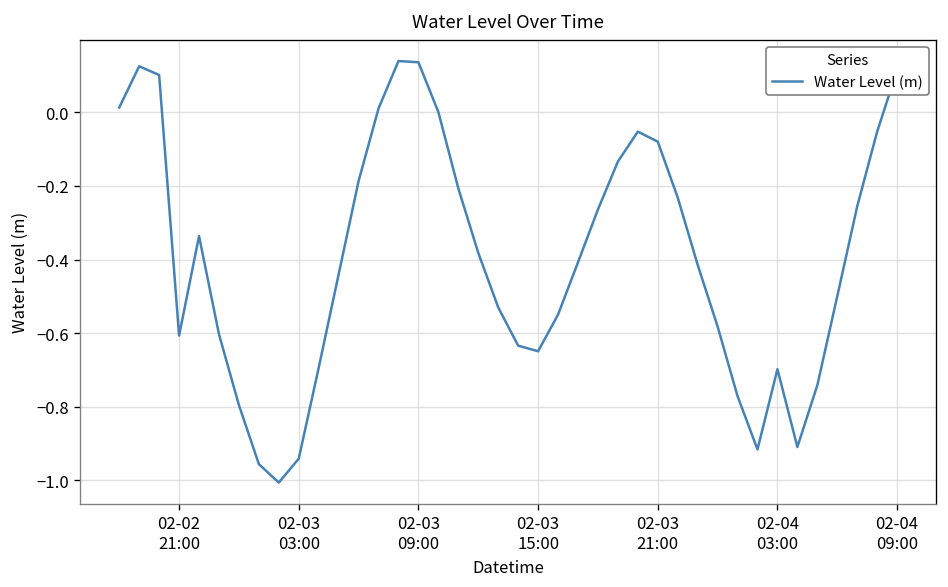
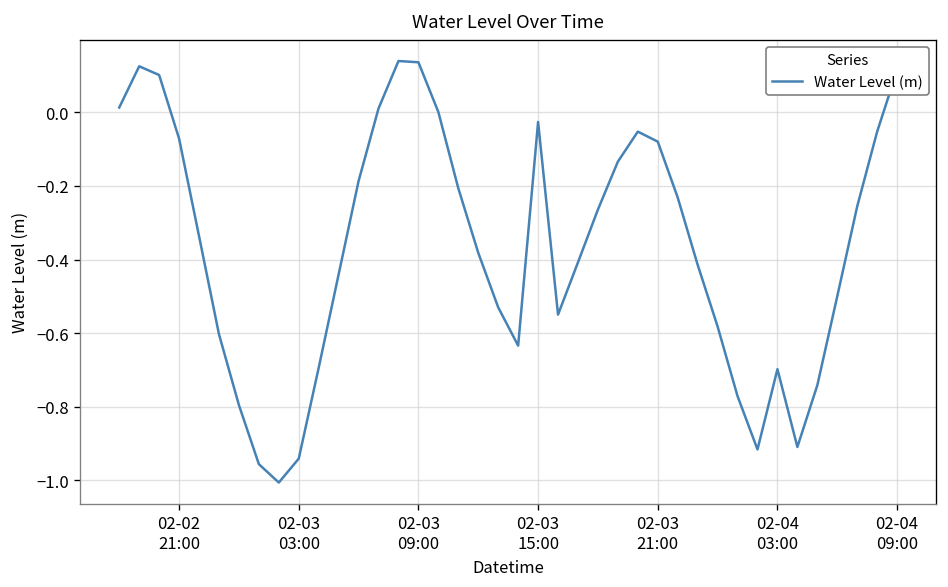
02-02 21:00: -0.61 -> -0.07
02-03 15:00: -0.65 -> -0.03
